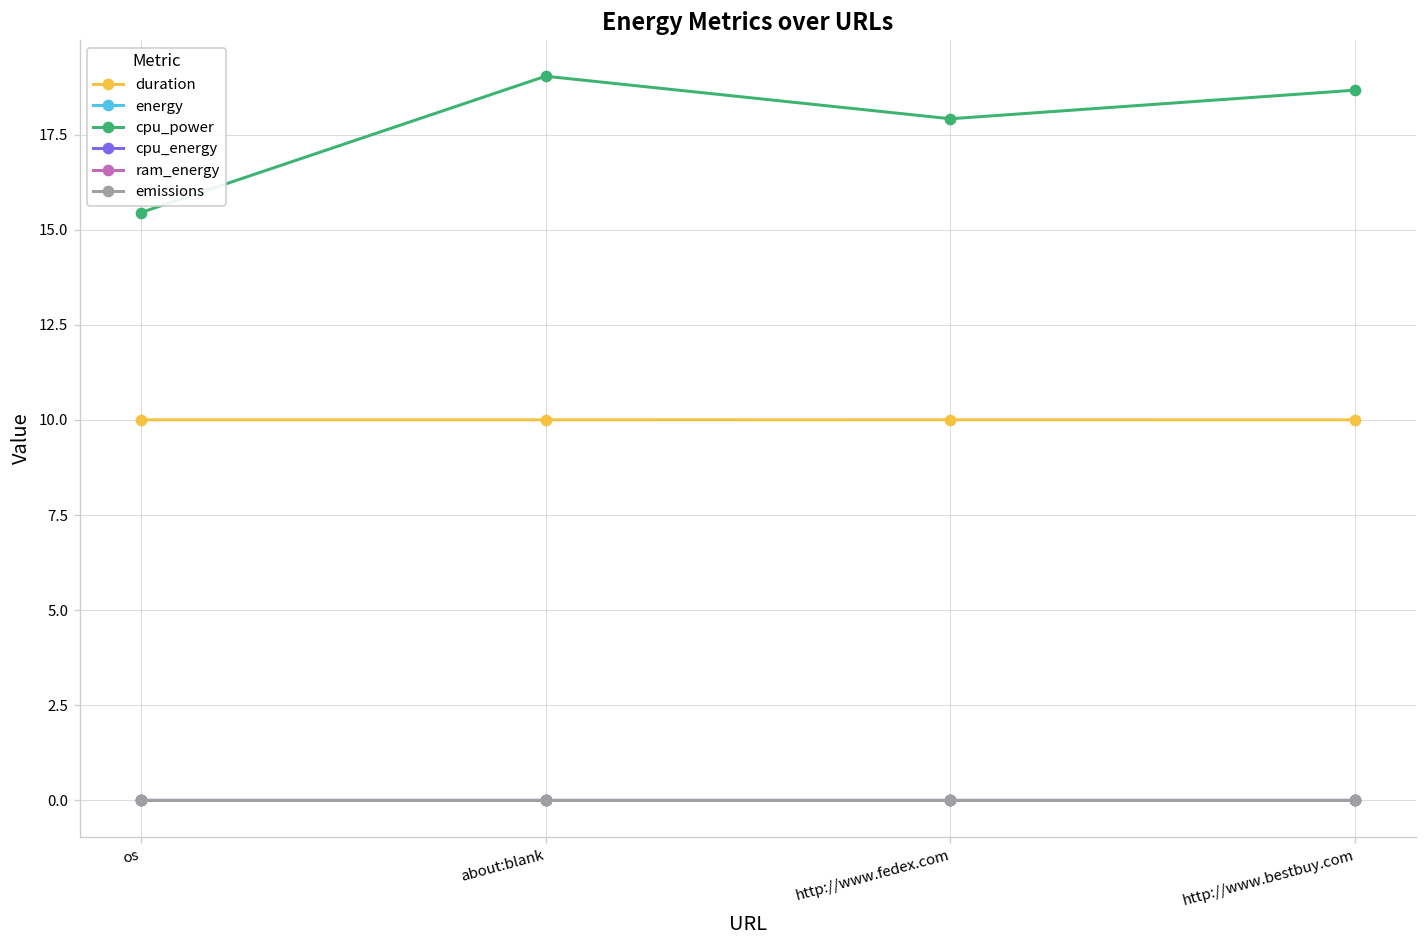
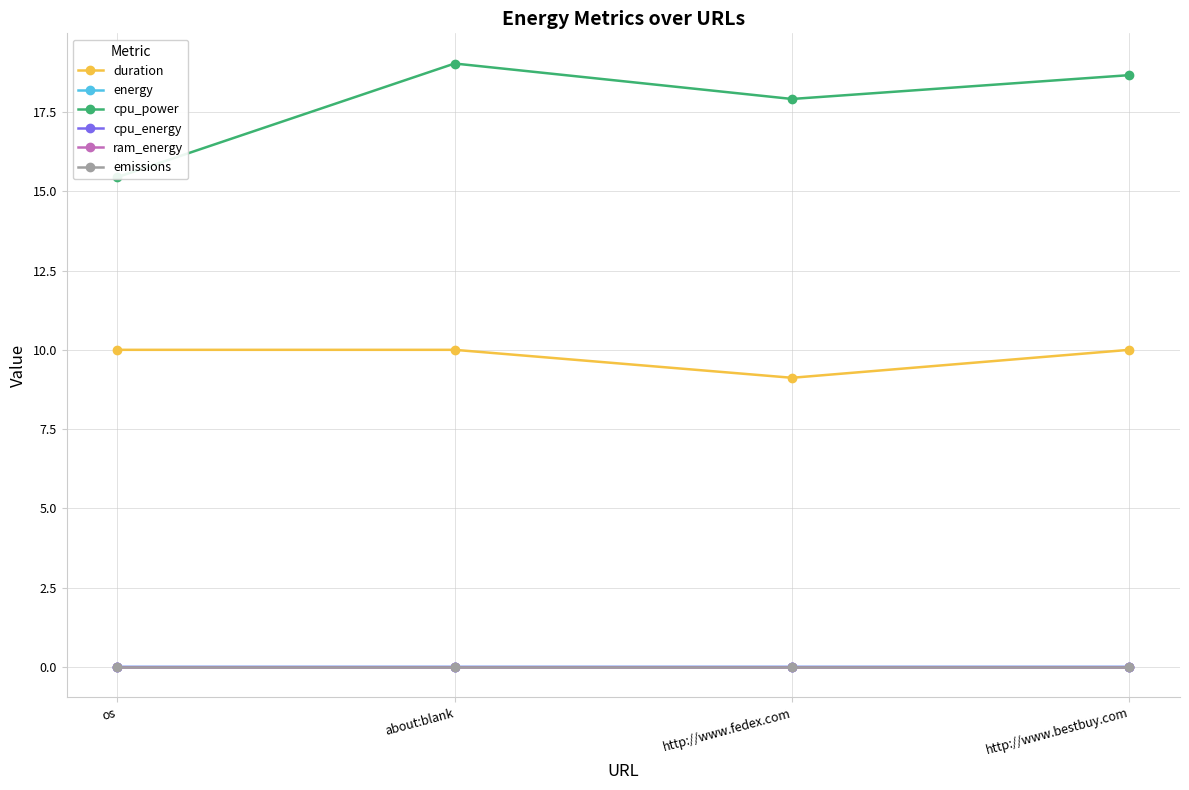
duration, http://www.fedex.com: 10.0 -> 9.1
